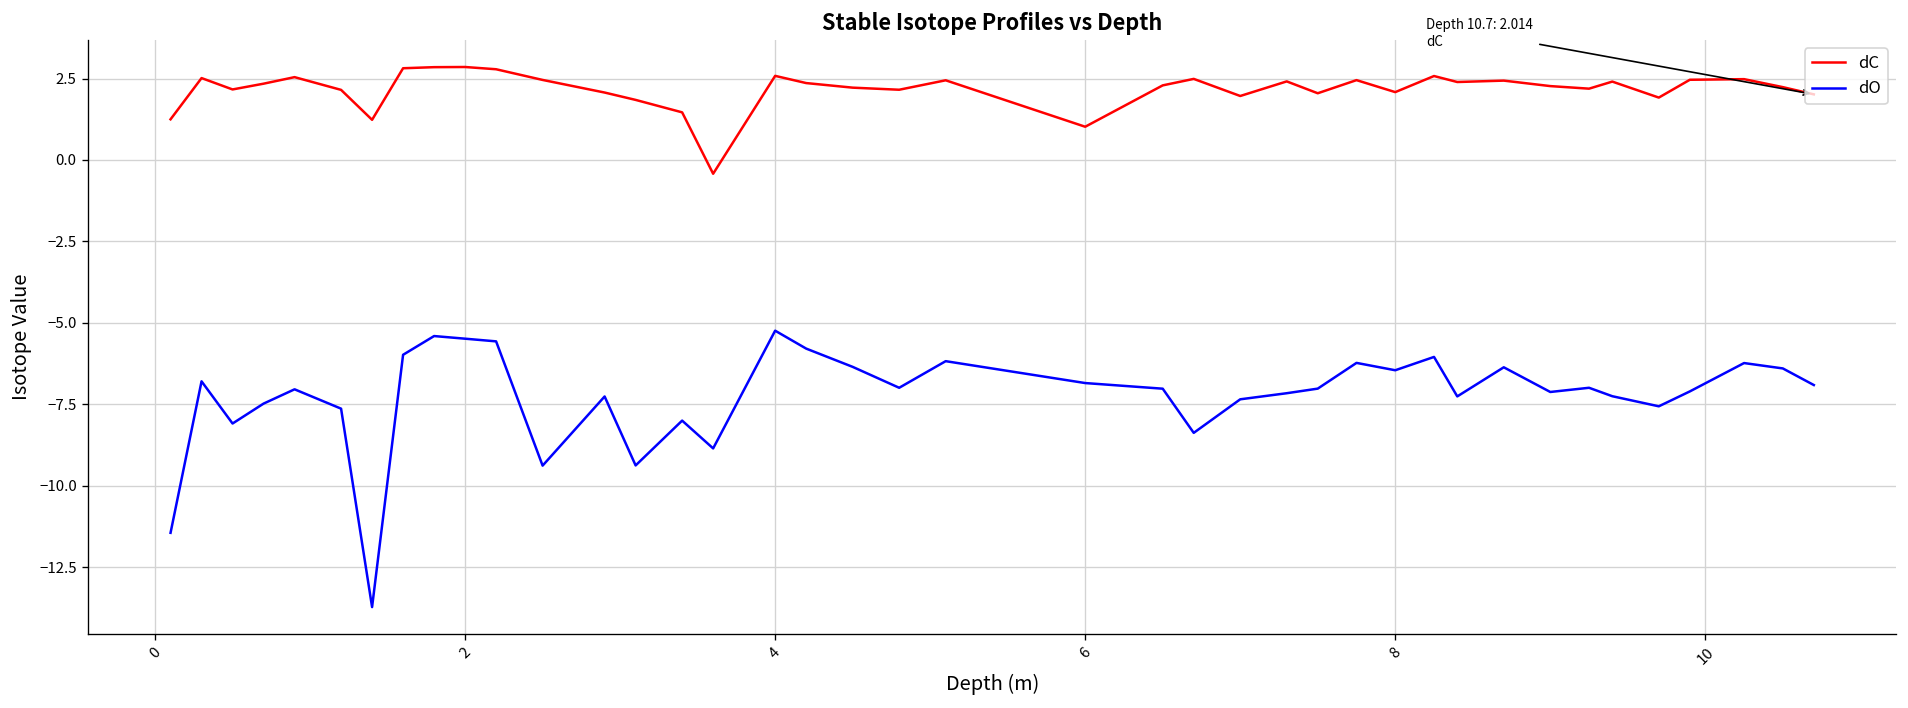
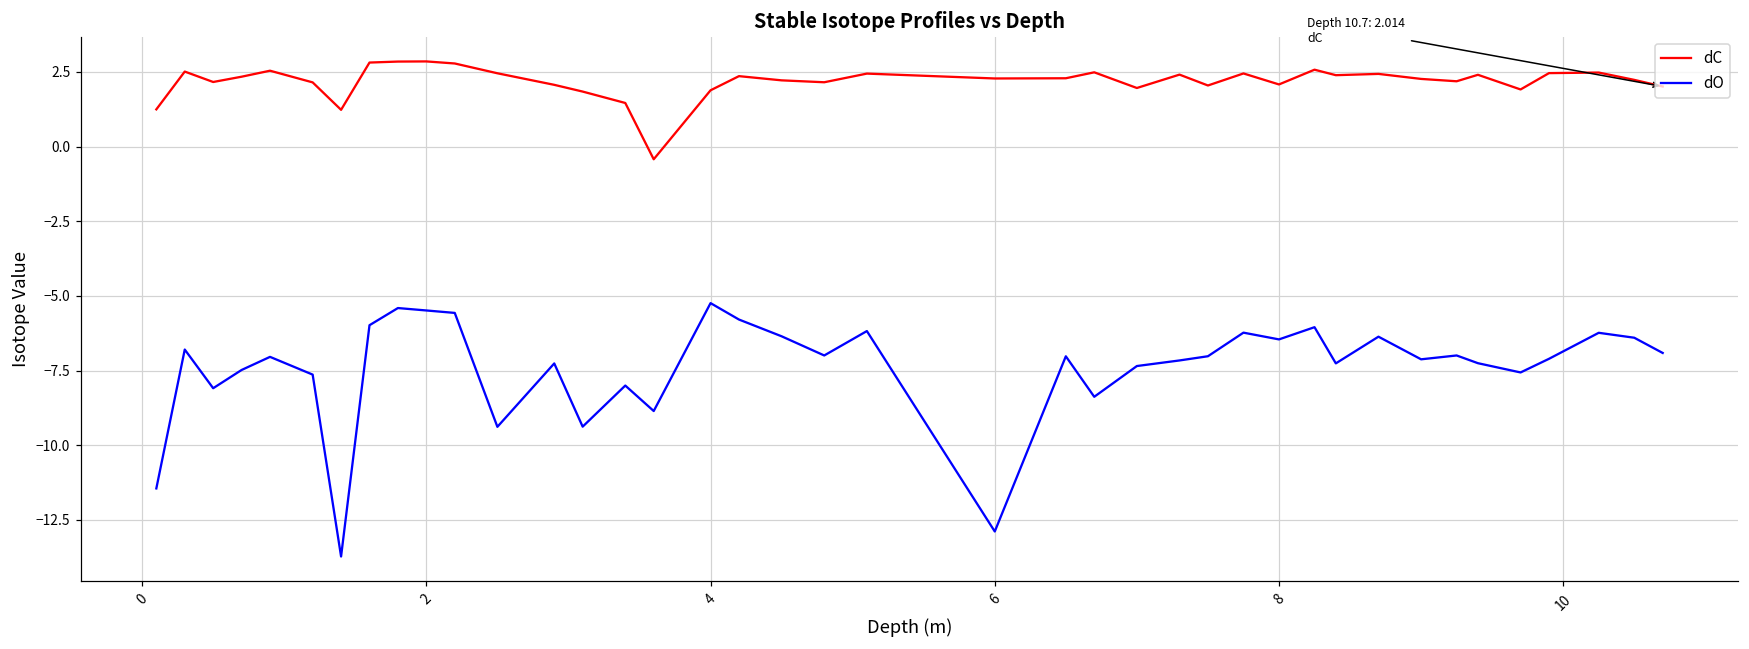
dC, 4: 2.6 -> 1.9
dC, 6: 1.0 -> 2.3
dO, 6: -6.8 -> -12.9
